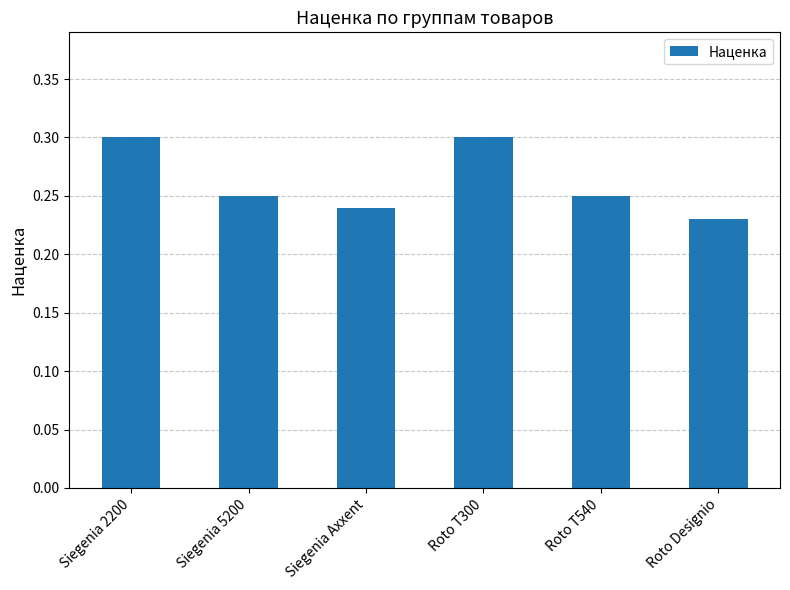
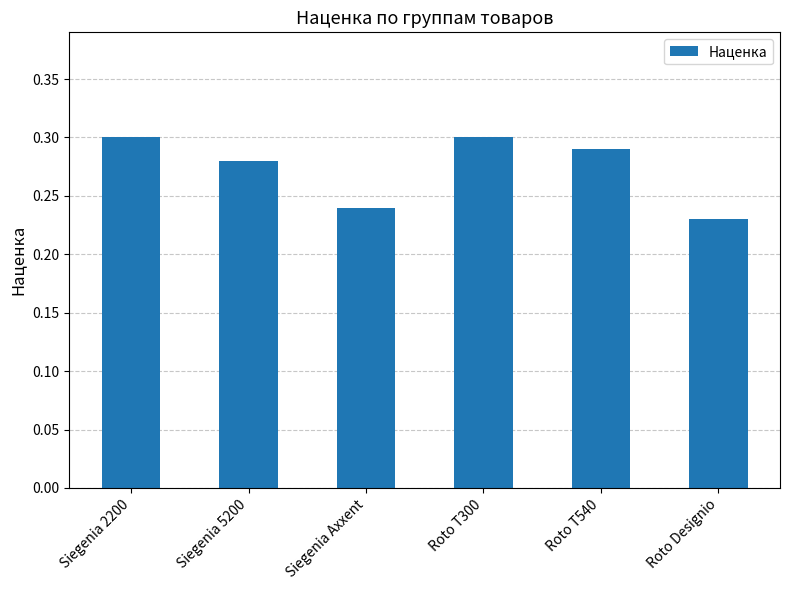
Siegenia 5200: 0.25 -> 0.28
Roto T540: 0.25 -> 0.29
